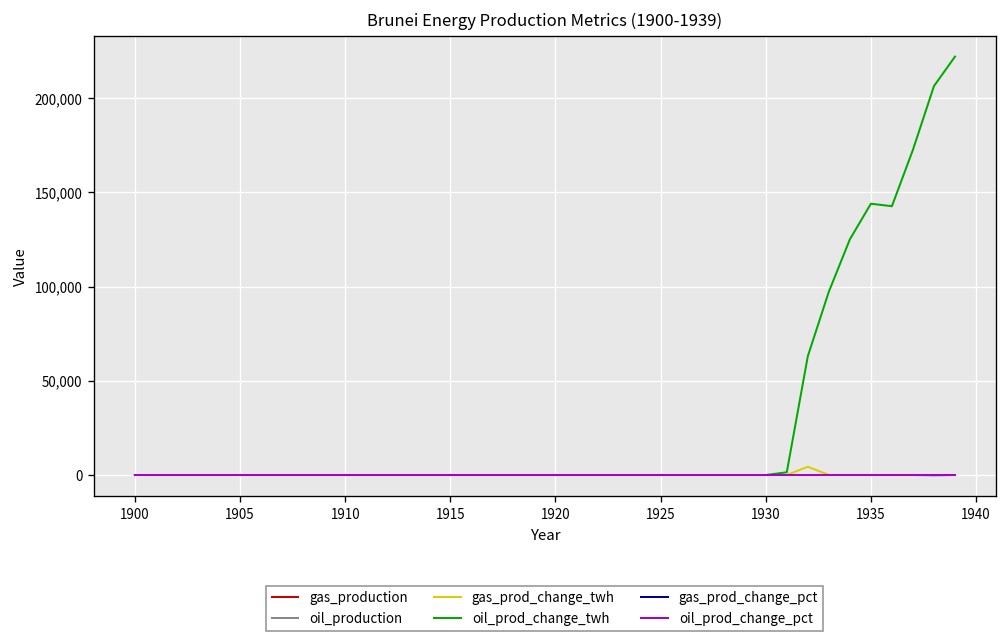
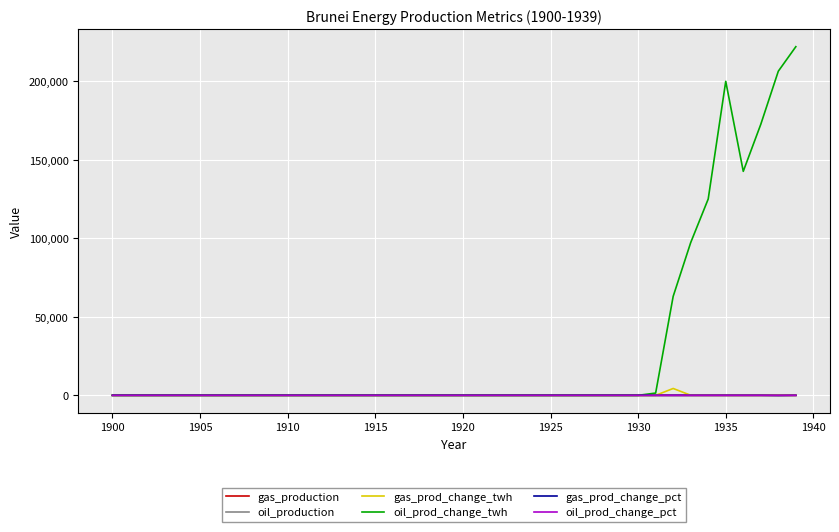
oil_prod_change_twh, 1935: 144,000 -> 200,000
